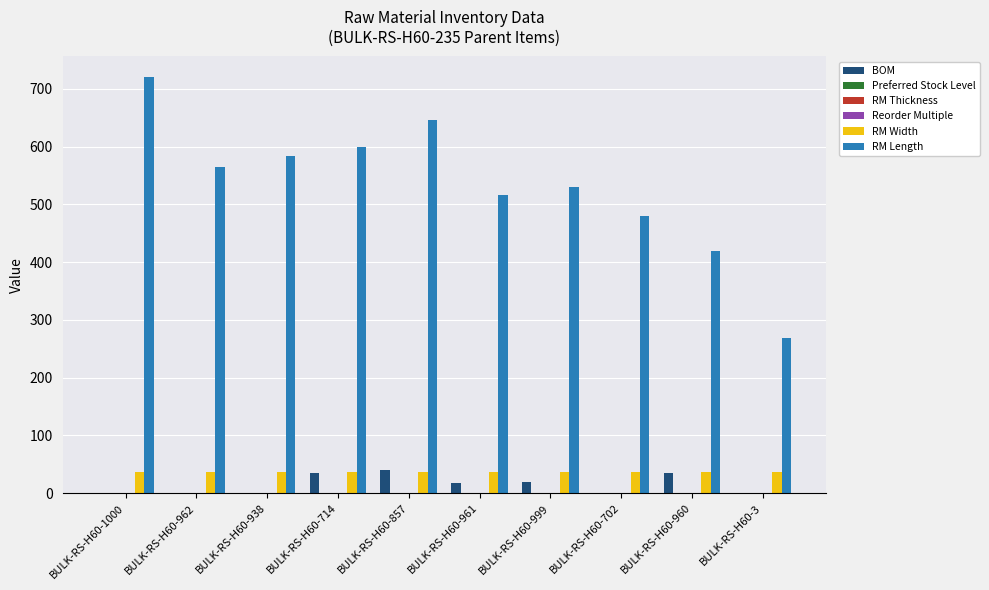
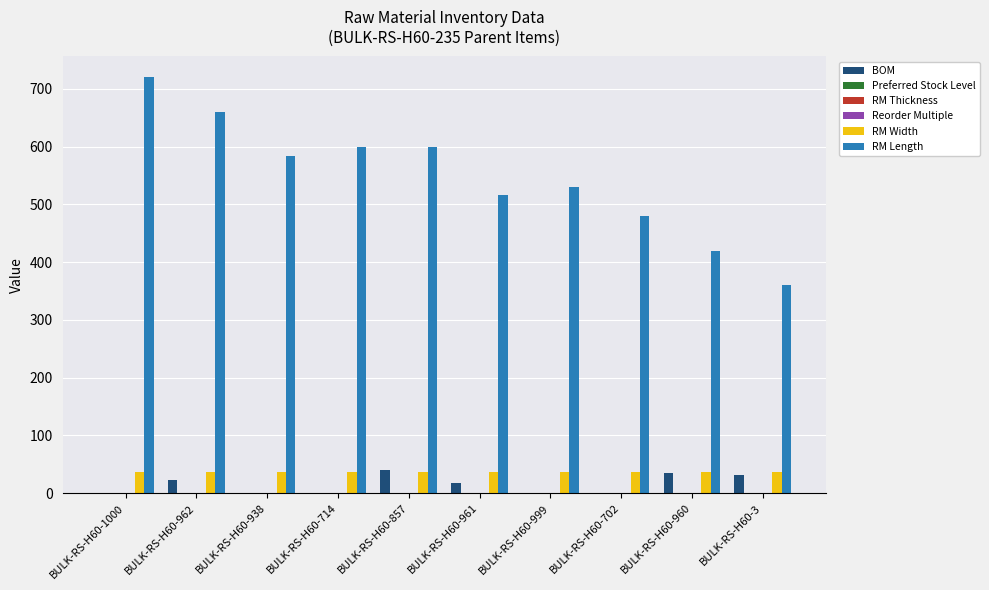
BOM, BULK-RS-H60-962: 0 -> 20
RM Length, BULK-RS-H60-962: 560 -> 660
BOM, BULK-RS-H60-714: 30 -> 0
RM Length, BULK-RS-H60-857: 650 -> 600
BOM, BULK-RS-H60-999: 20 -> 0
BOM, BULK-RS-H60-3: 0 -> 30
RM Length, BULK-RS-H60-3: 270 -> 360
